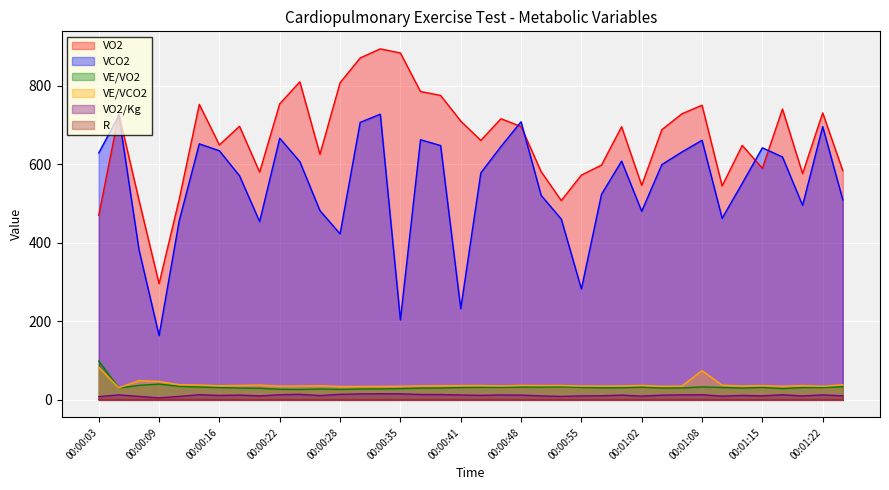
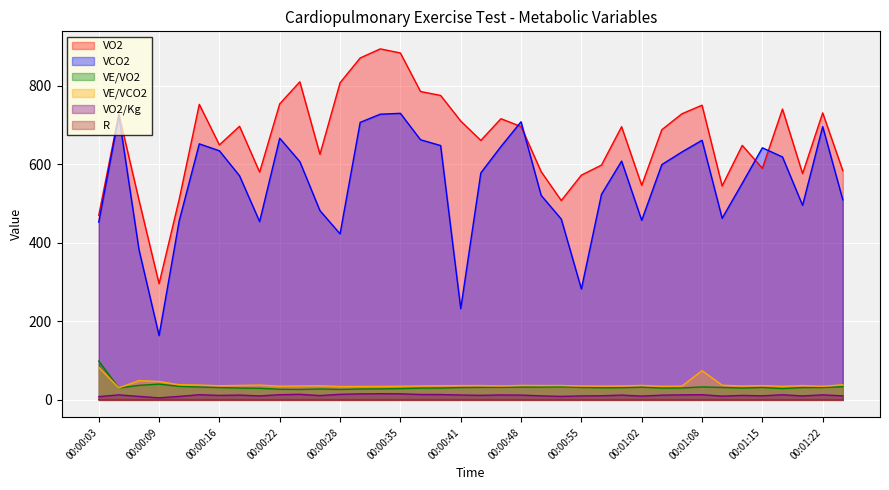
VCO2, 00:00:03: 630 -> 450
VCO2, 00:00:35: 200 -> 730
VCO2, 00:01:02: 480 -> 460
